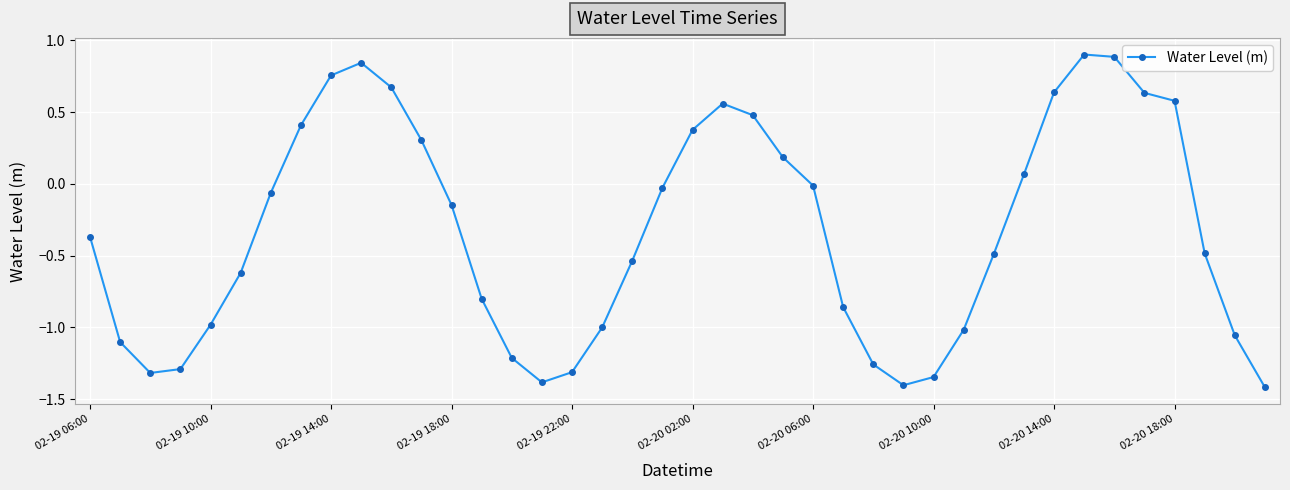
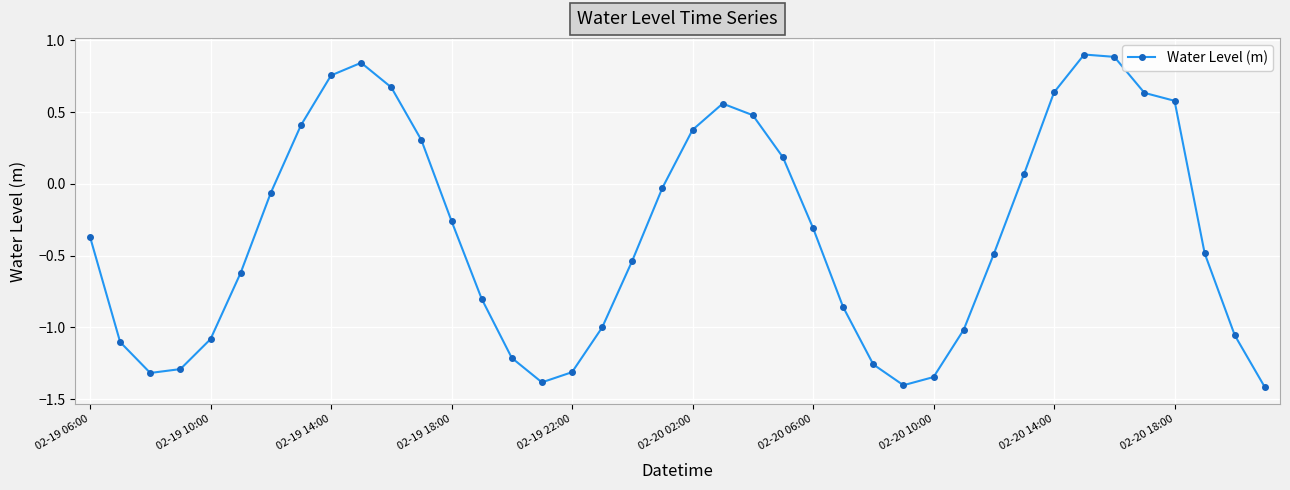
02-19 10:00: -0.98 -> -1.08
02-19 18:00: -0.15 -> -0.26
02-20 06:00: -0.01 -> -0.31
